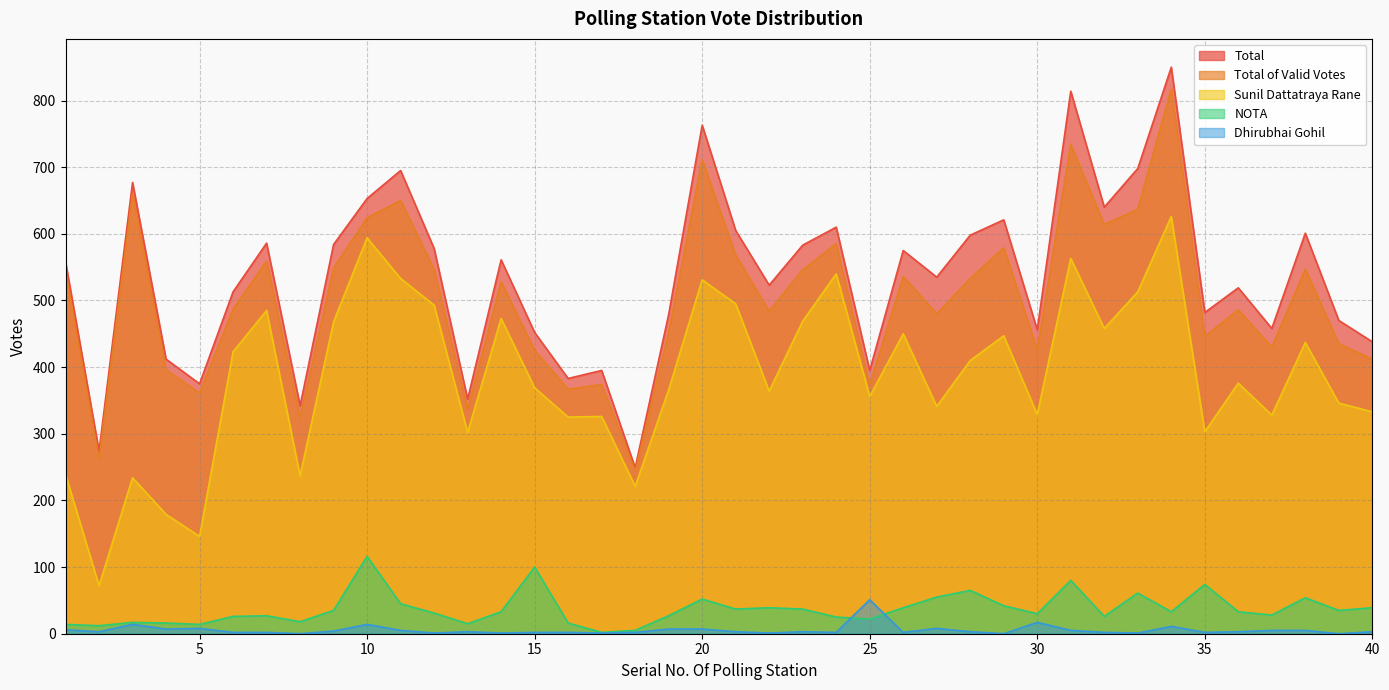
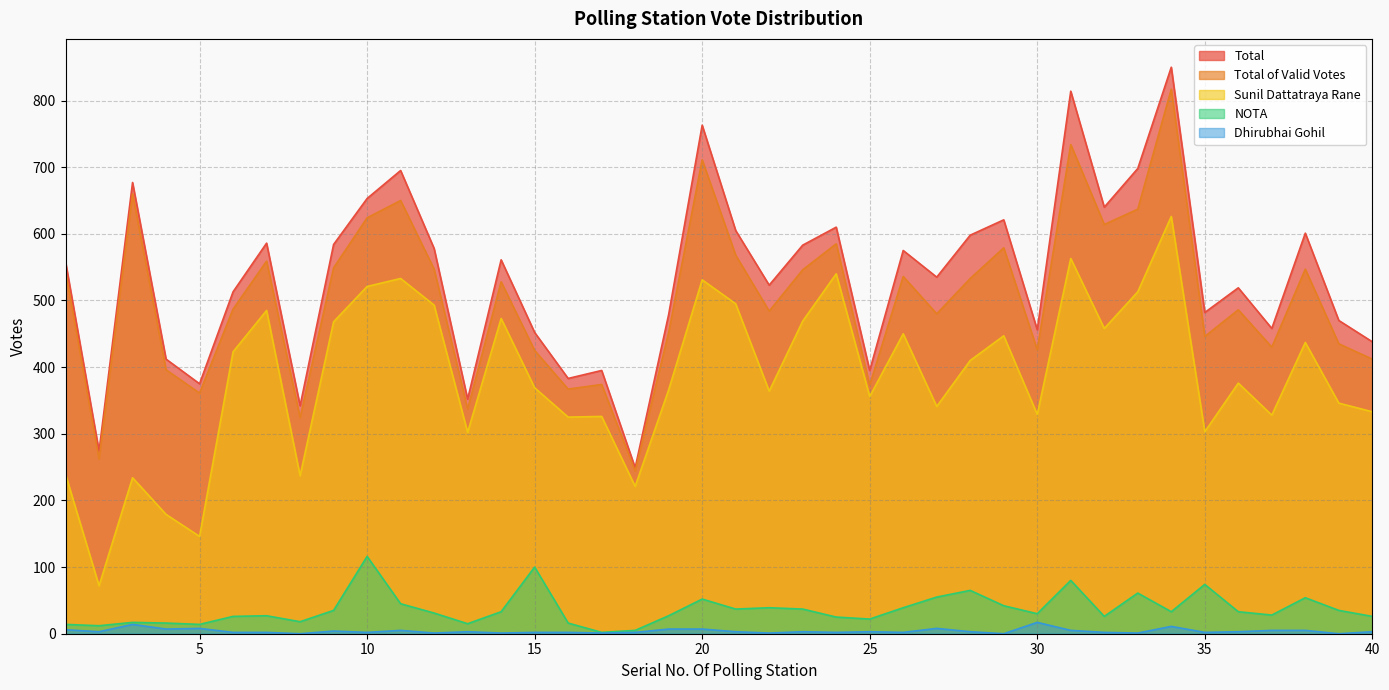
Sunil Dattatraya Rane, 10: 590 -> 520
Dhirubhai Gohil, 10: 10 -> 0
Dhirubhai Gohil, 25: 50 -> 0
NOTA, 40: 40 -> 30
